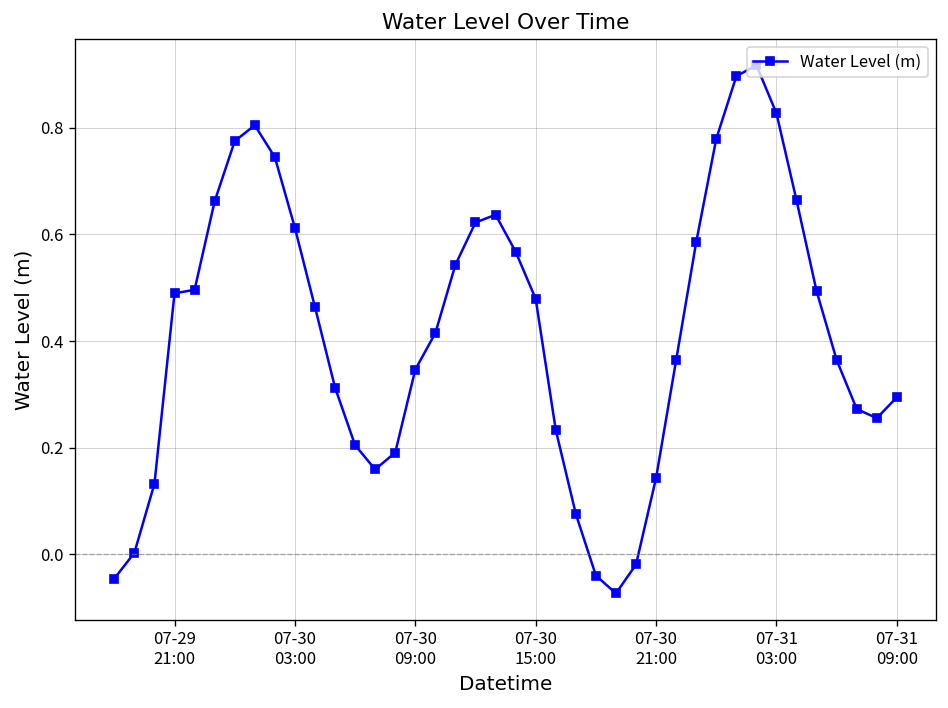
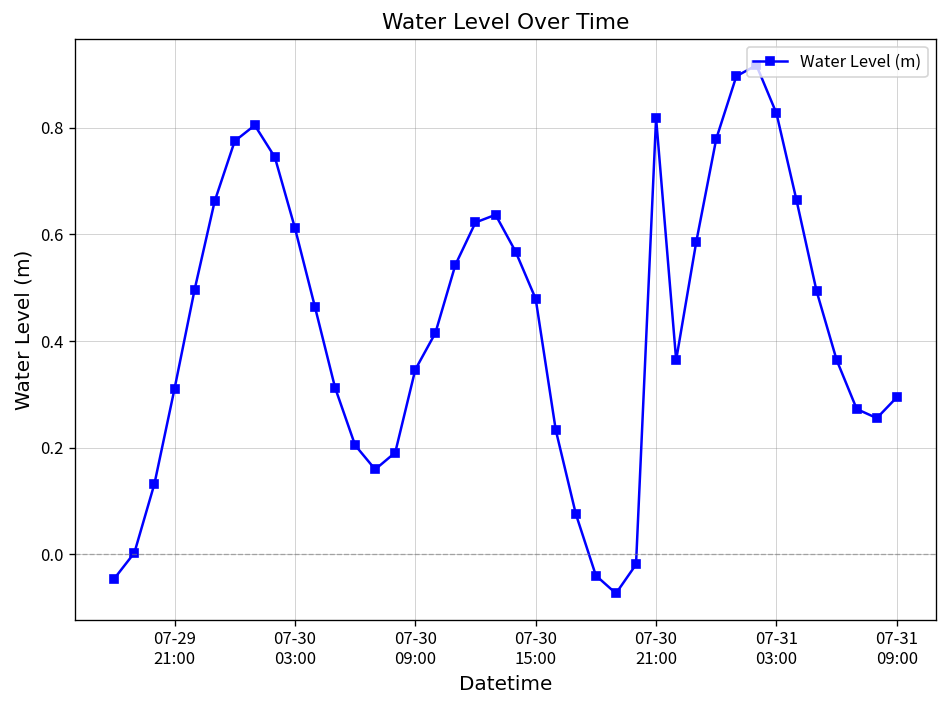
07-29 21:00: 0.49 -> 0.31
07-30 21:00: 0.14 -> 0.82
